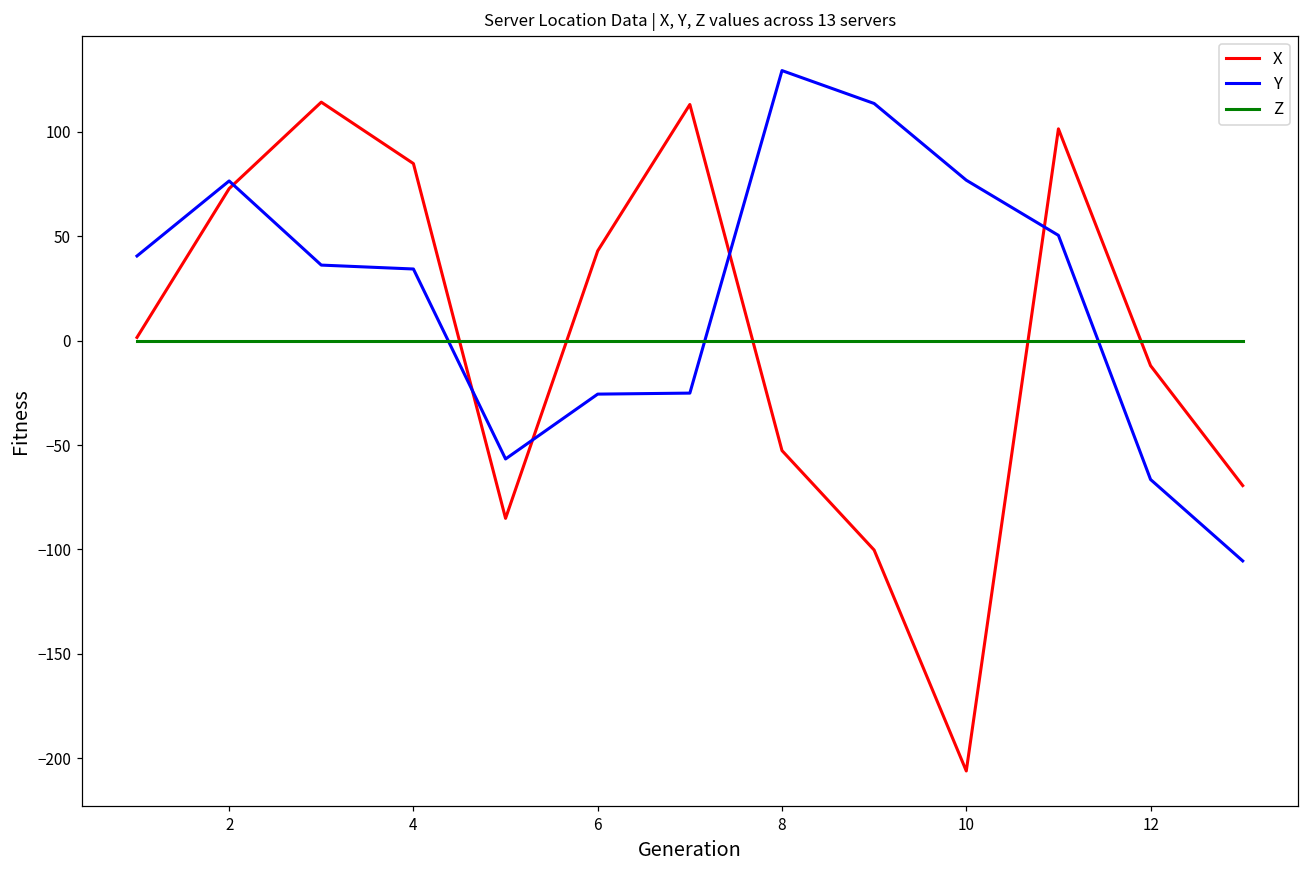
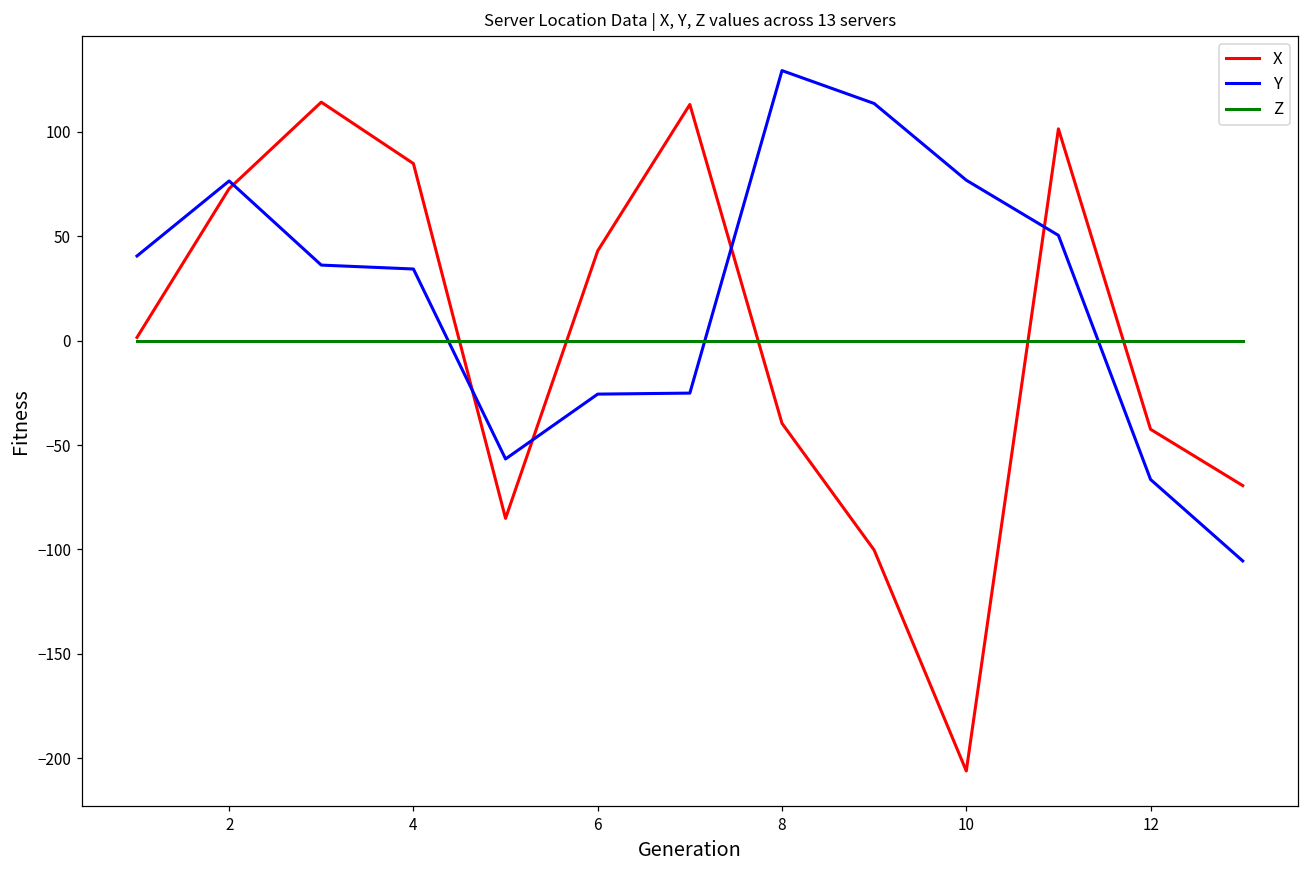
X, 8: -53 -> -40
X, 12: -12 -> -42
